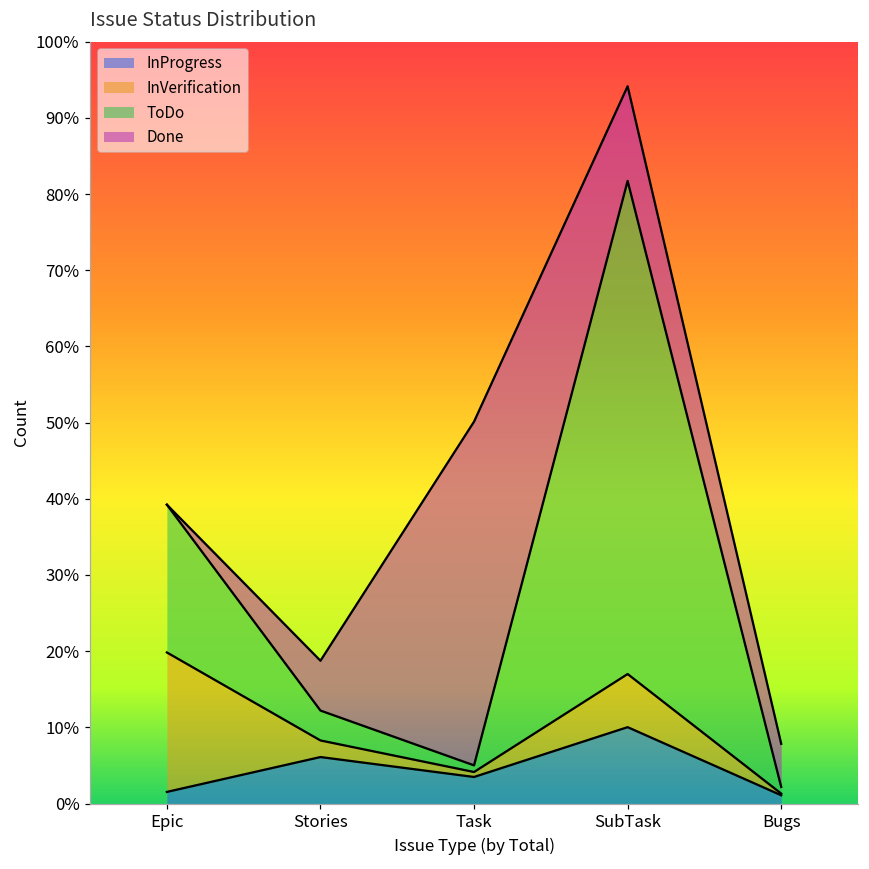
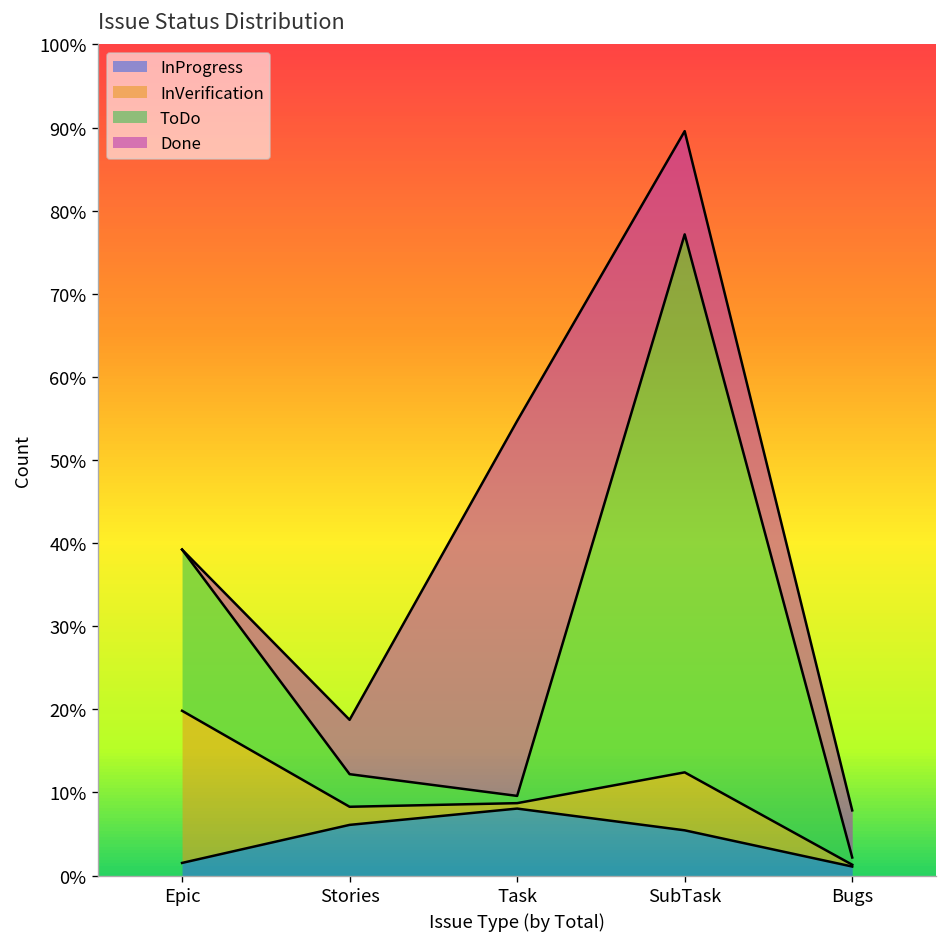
InProgress, Task: 3% -> 8%
InProgress, SubTask: 10% -> 5%
